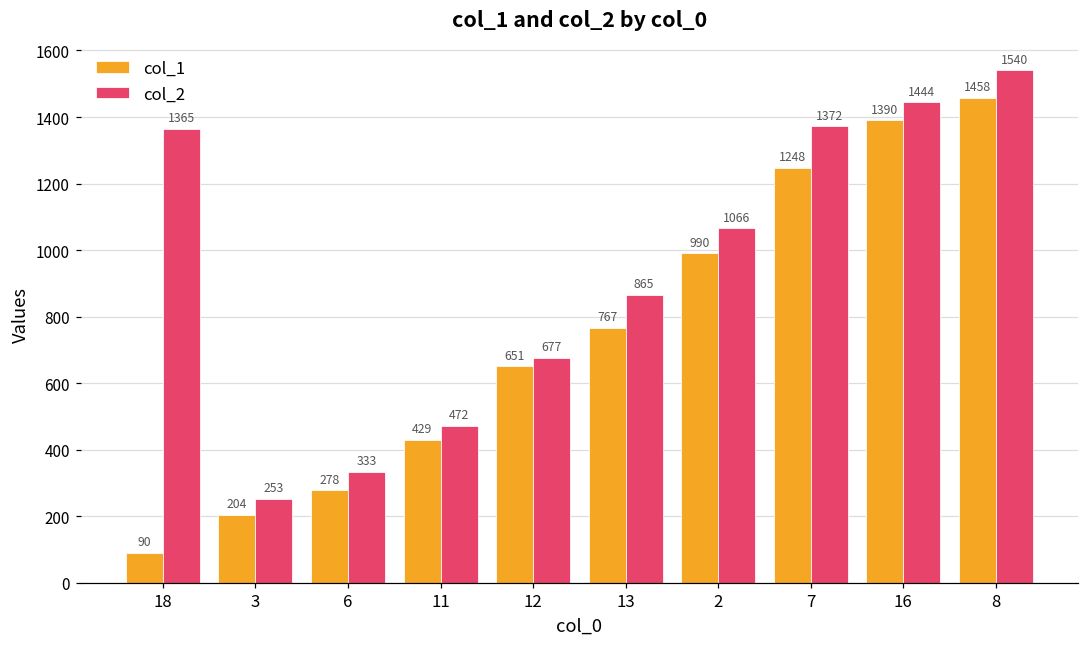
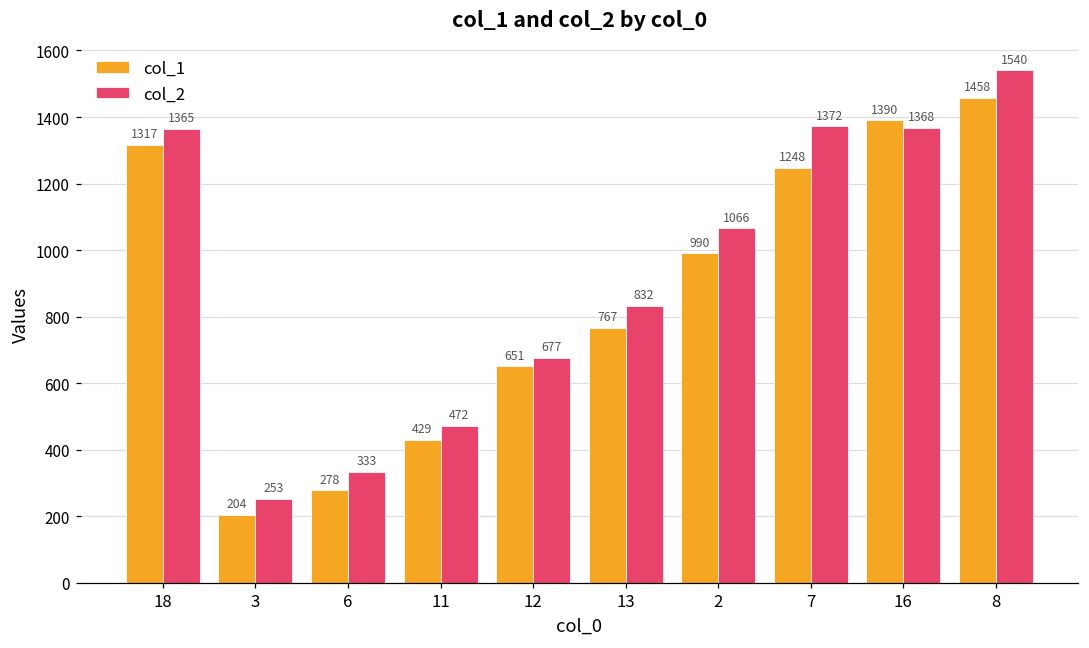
col_1, 18: 90 -> 1317
col_2, 13: 865 -> 832
col_2, 16: 1444 -> 1368
